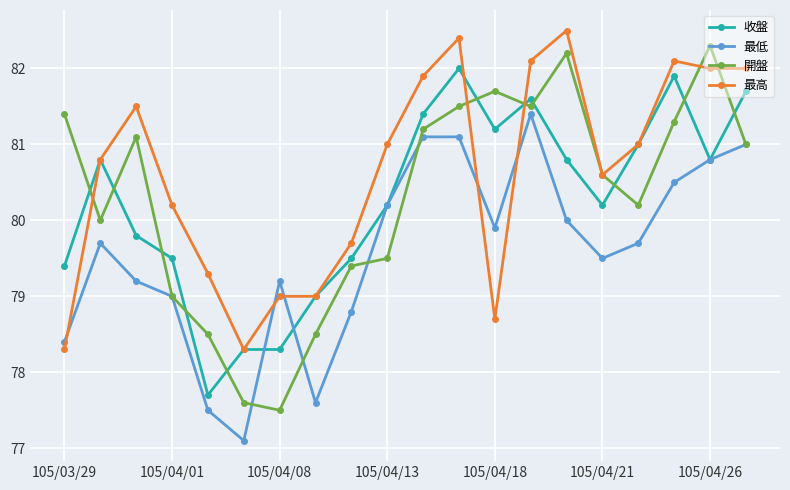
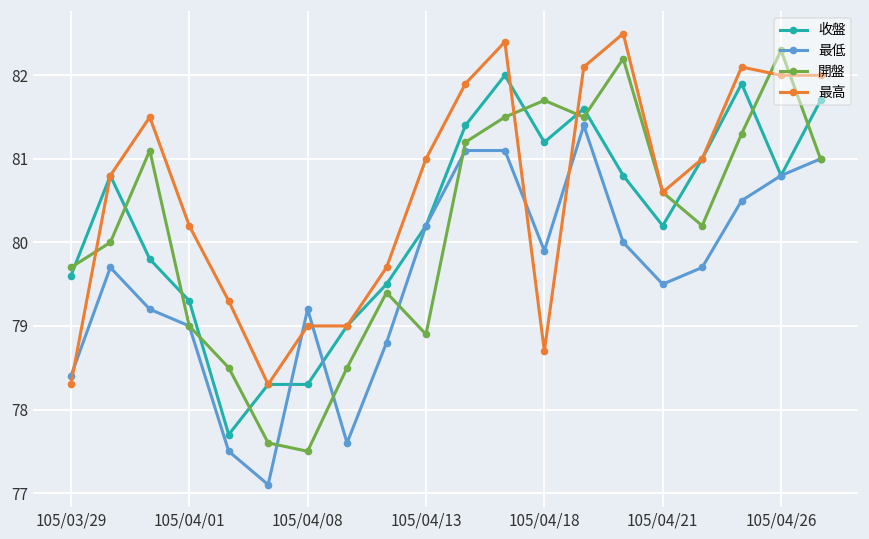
收盤, 105/03/29: 79.4 -> 79.6
開盤, 105/03/29: 81.4 -> 79.7
收盤, 105/04/01: 79.5 -> 79.3
開盤, 105/04/13: 79.5 -> 78.9
